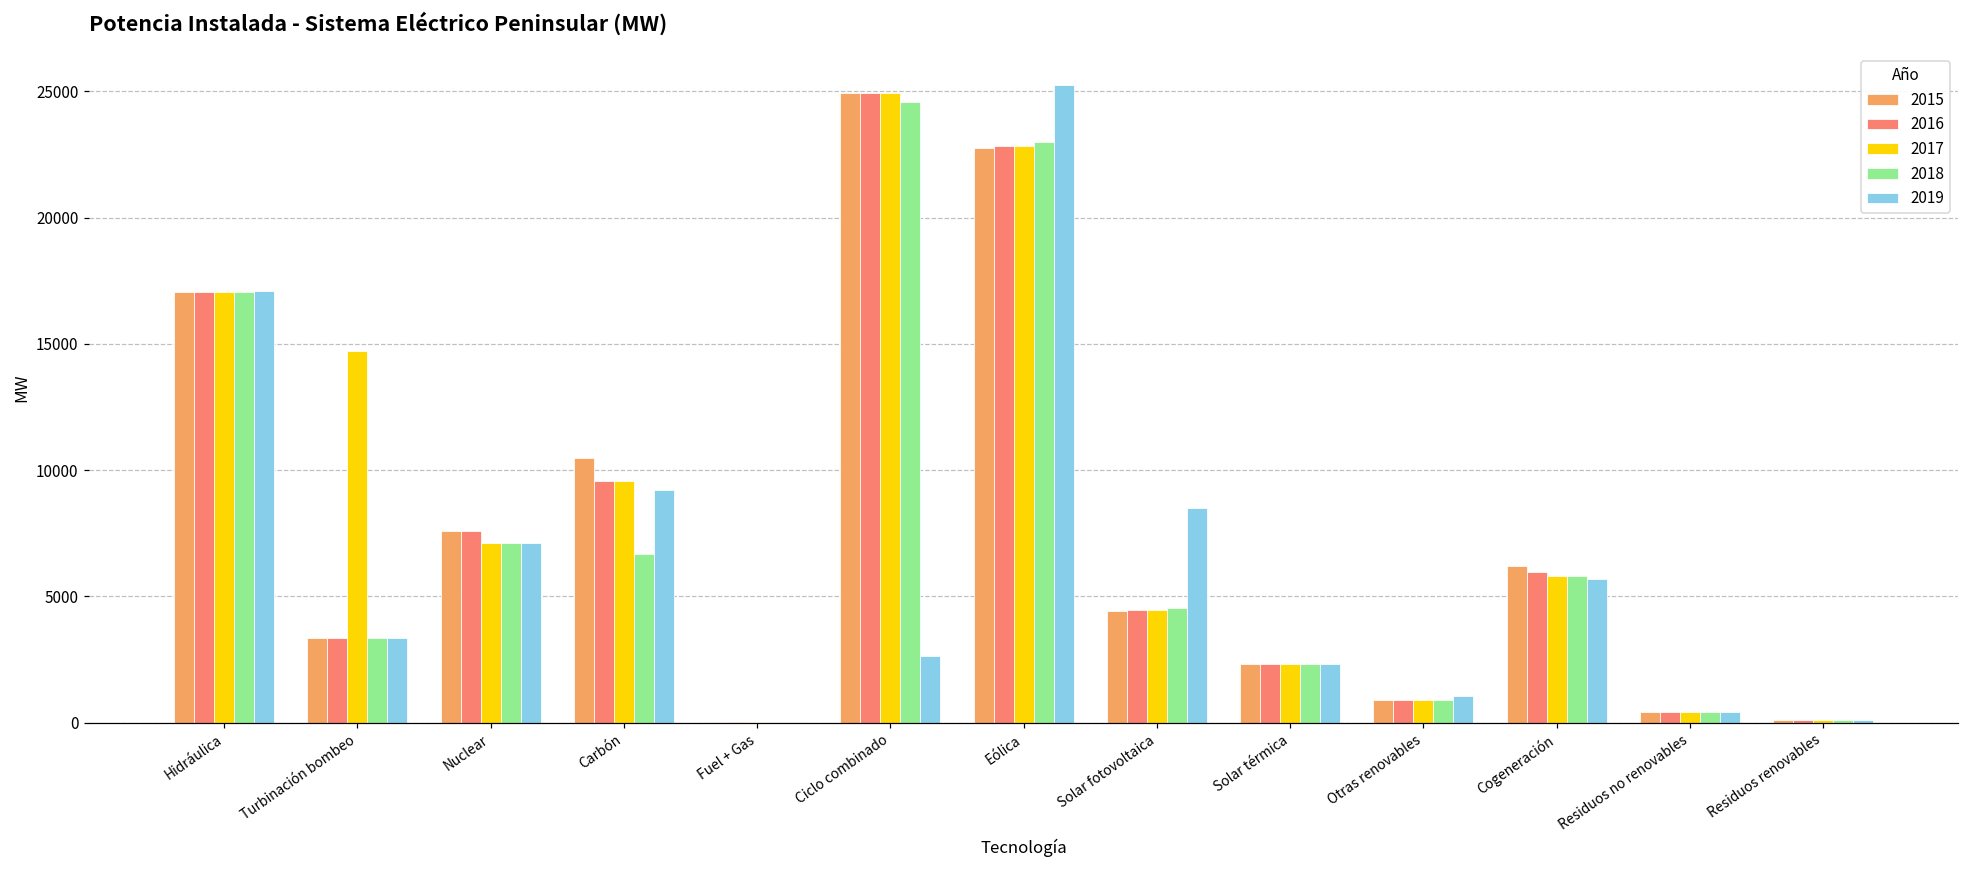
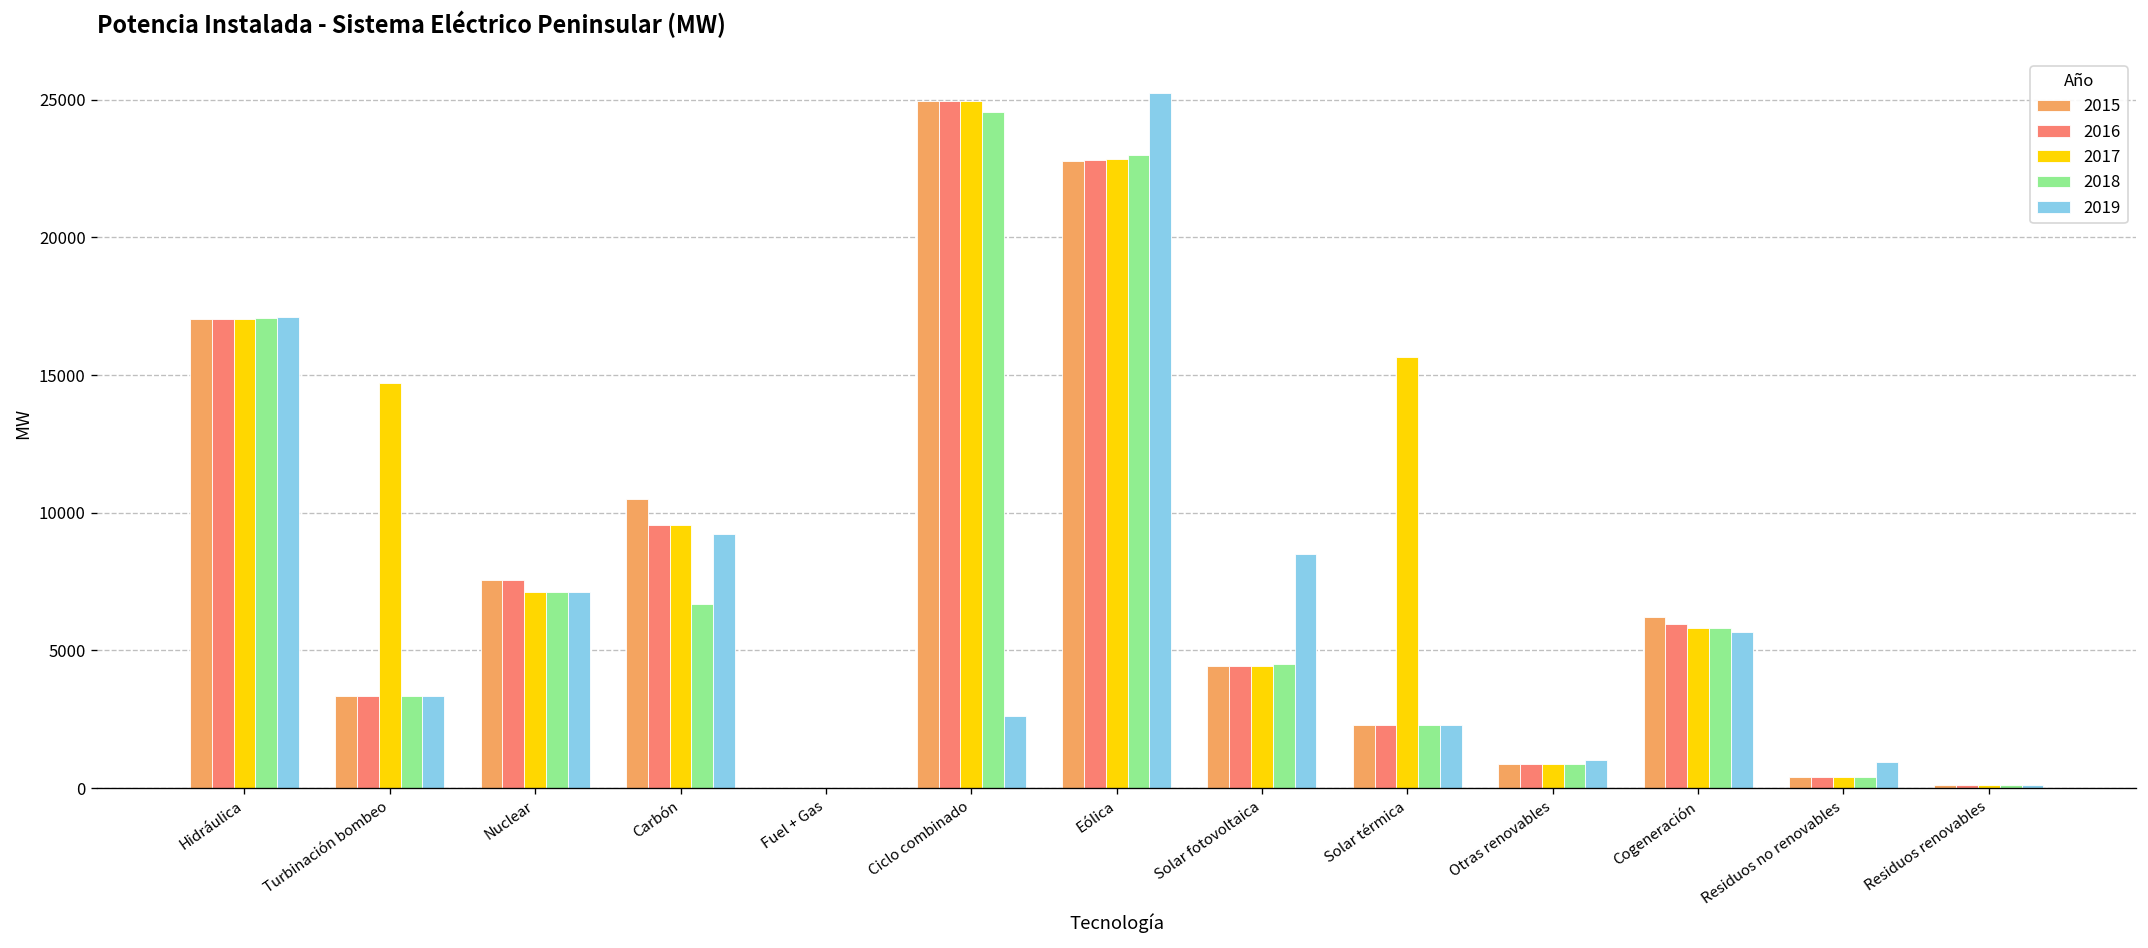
2017, Solar térmica: 2300 -> 15700
2019, Residuos no renovables: 400 -> 1000
